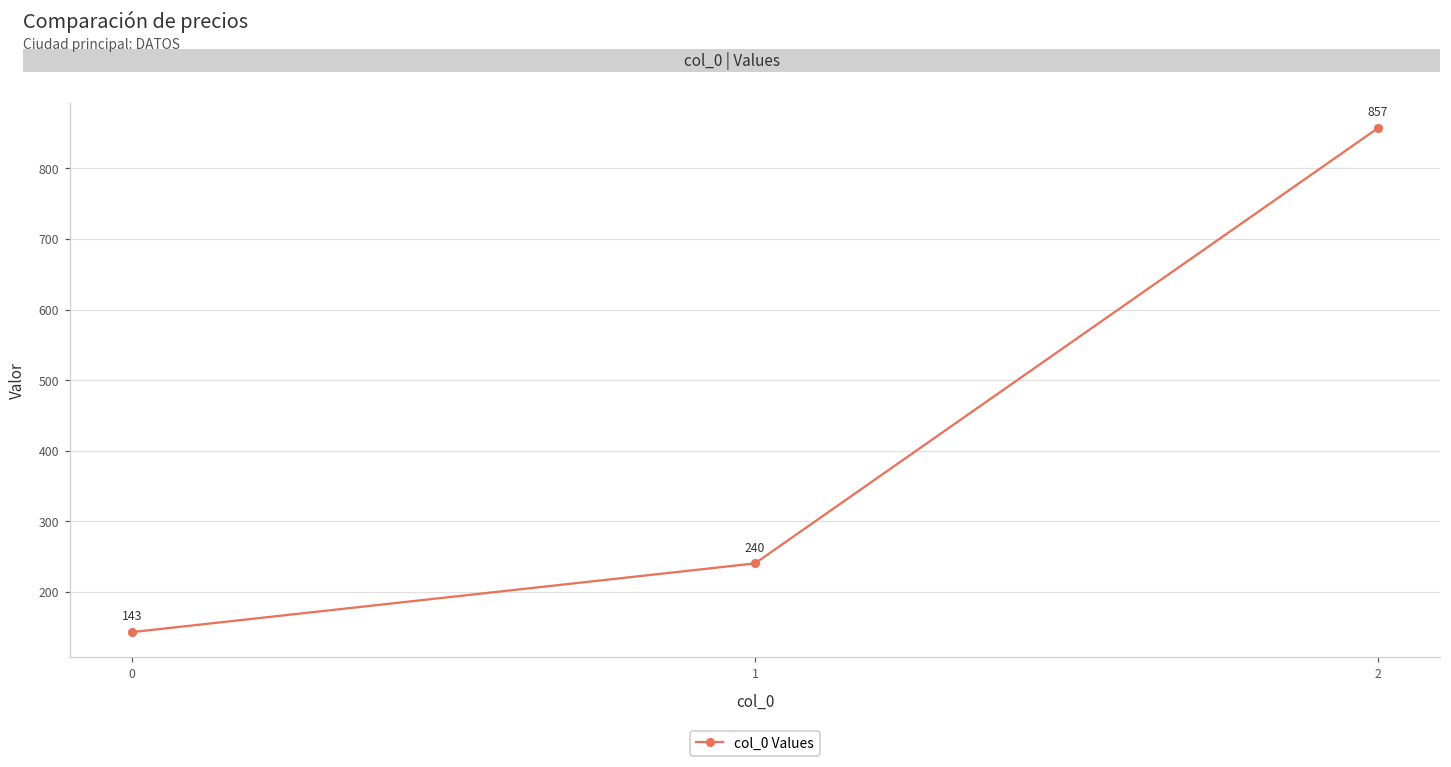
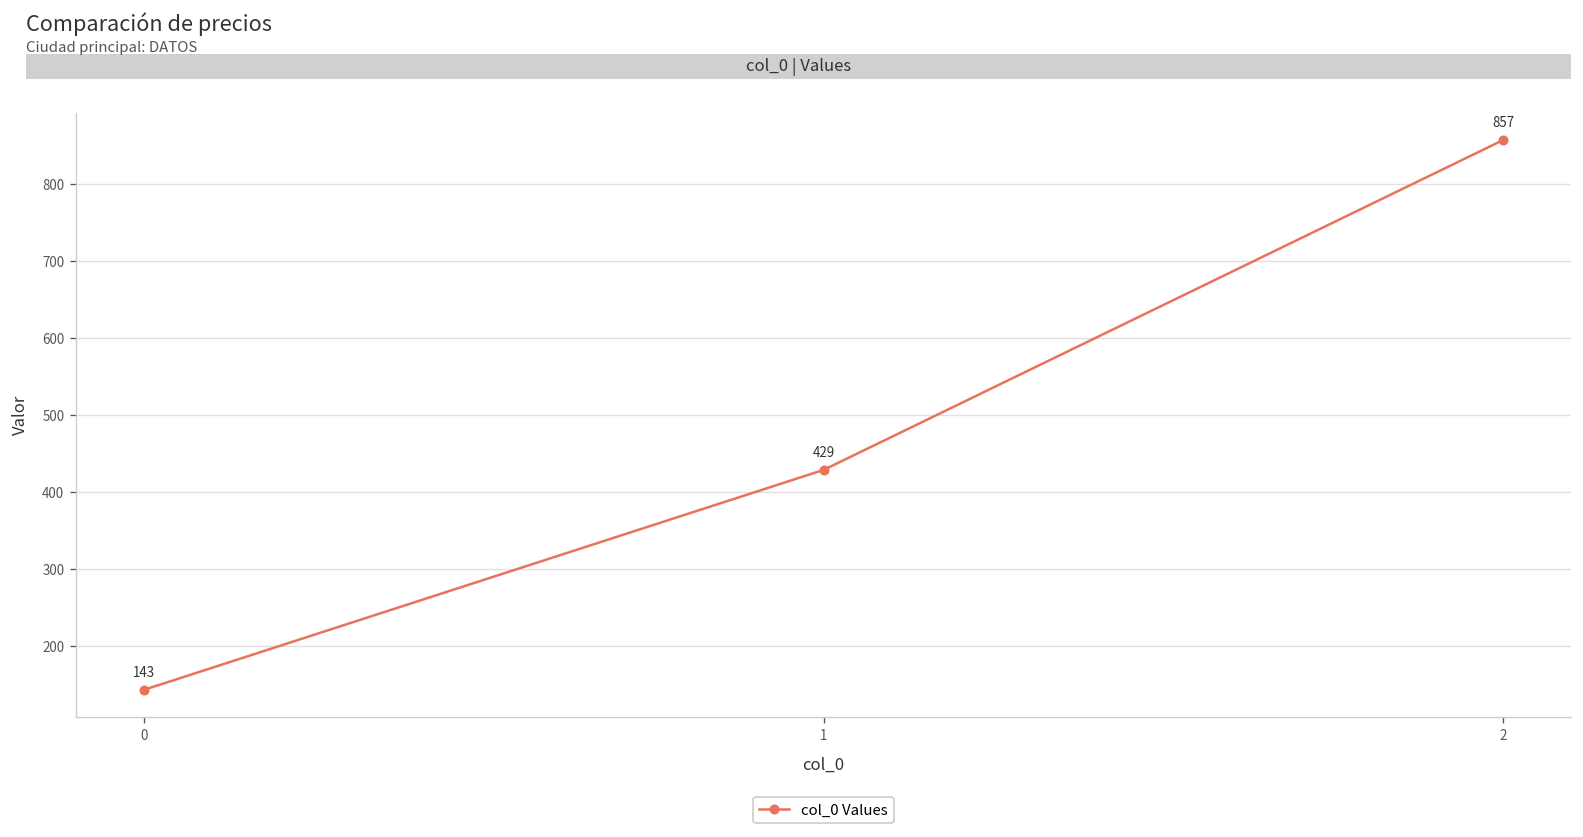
1: 240 -> 429
